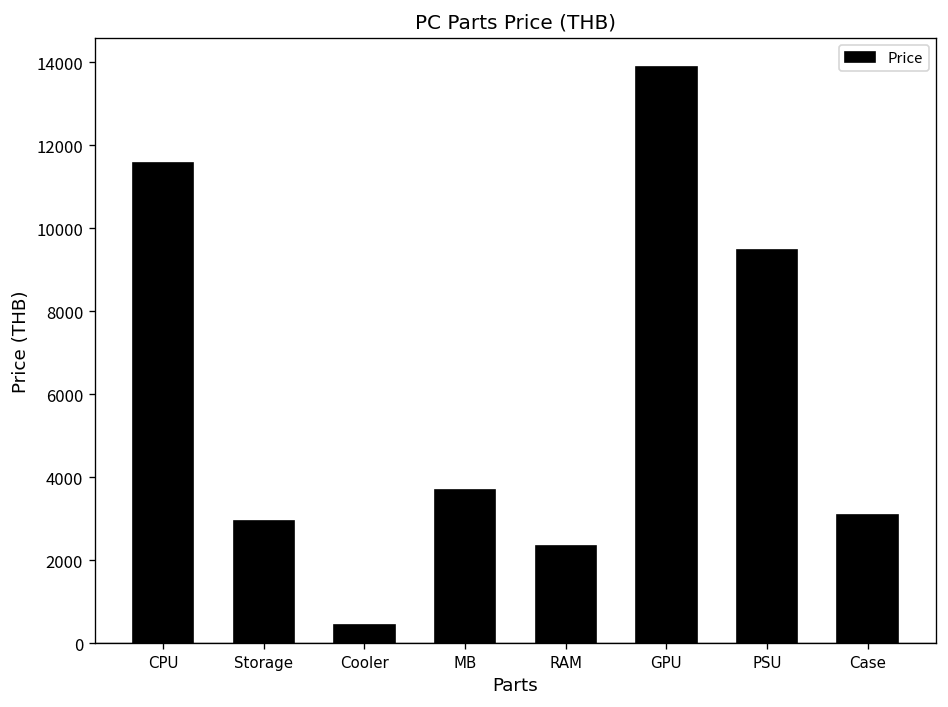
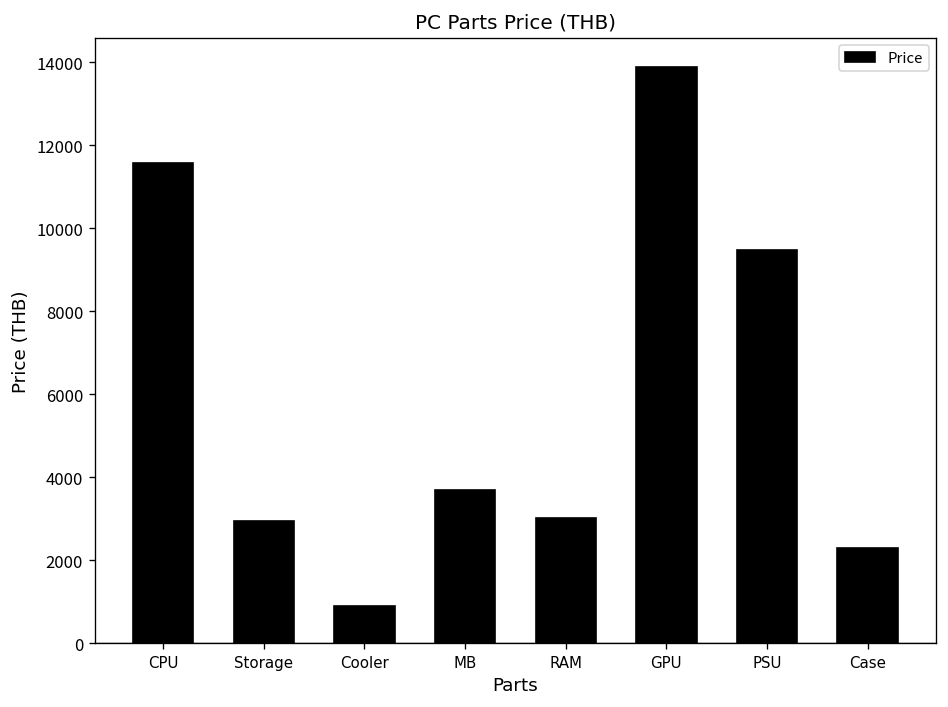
Cooler: 400 -> 900
RAM: 2300 -> 3000
Case: 3100 -> 2300
